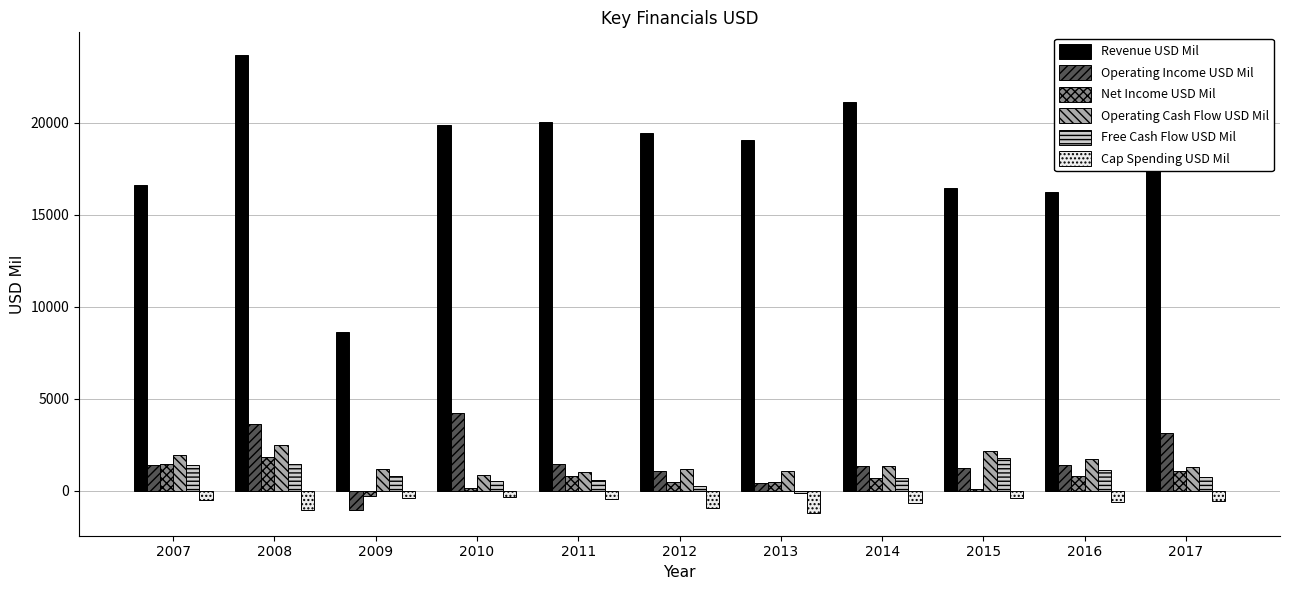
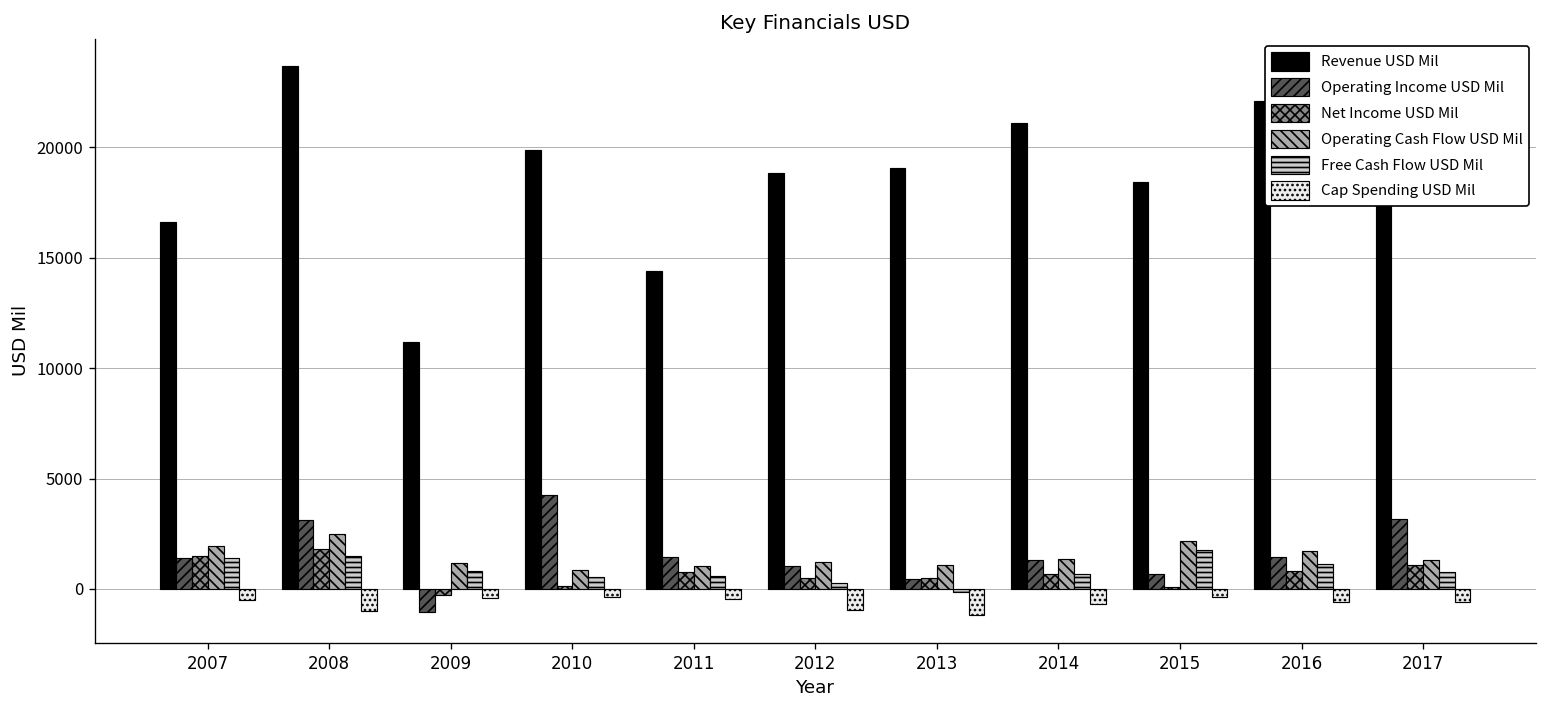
Operating Income USD Mil, 2008: 3700 -> 3100
Revenue USD Mil, 2009: 8600 -> 11200
Revenue USD Mil, 2011: 20000 -> 14400
Revenue USD Mil, 2012: 19400 -> 18800
Revenue USD Mil, 2015: 16400 -> 18400
Operating Income USD Mil, 2015: 1200 -> 700
Revenue USD Mil, 2016: 16200 -> 22100
